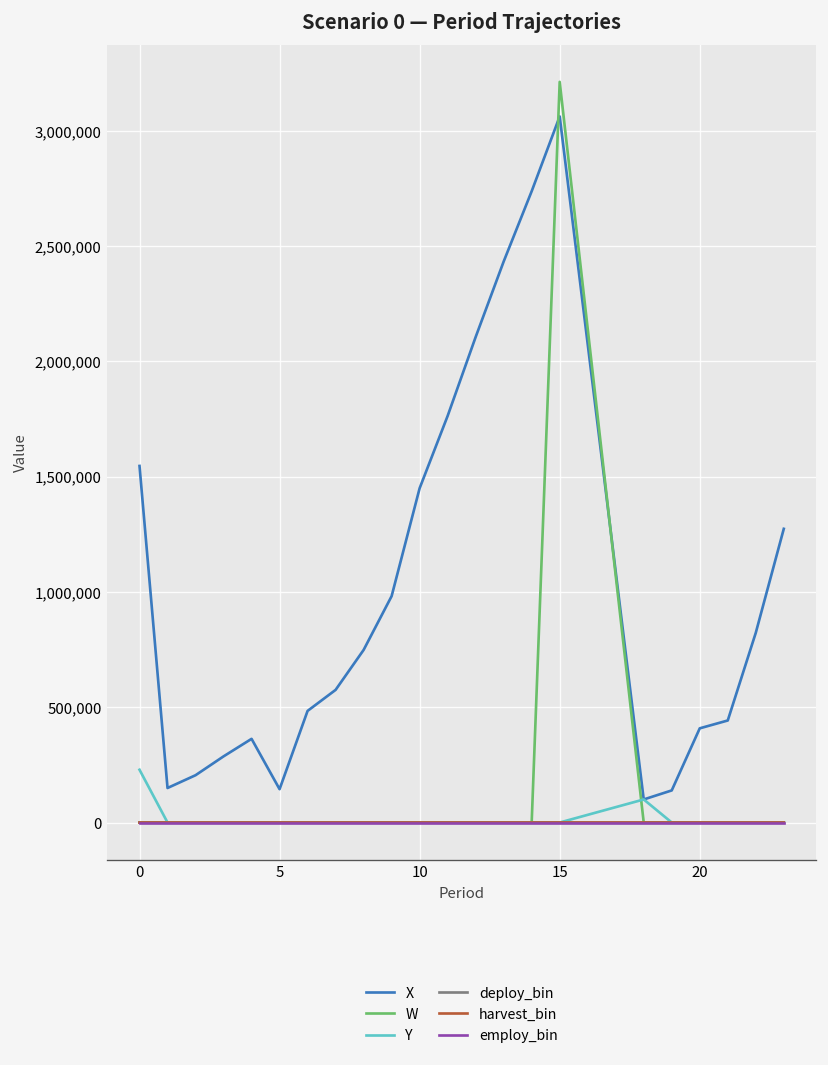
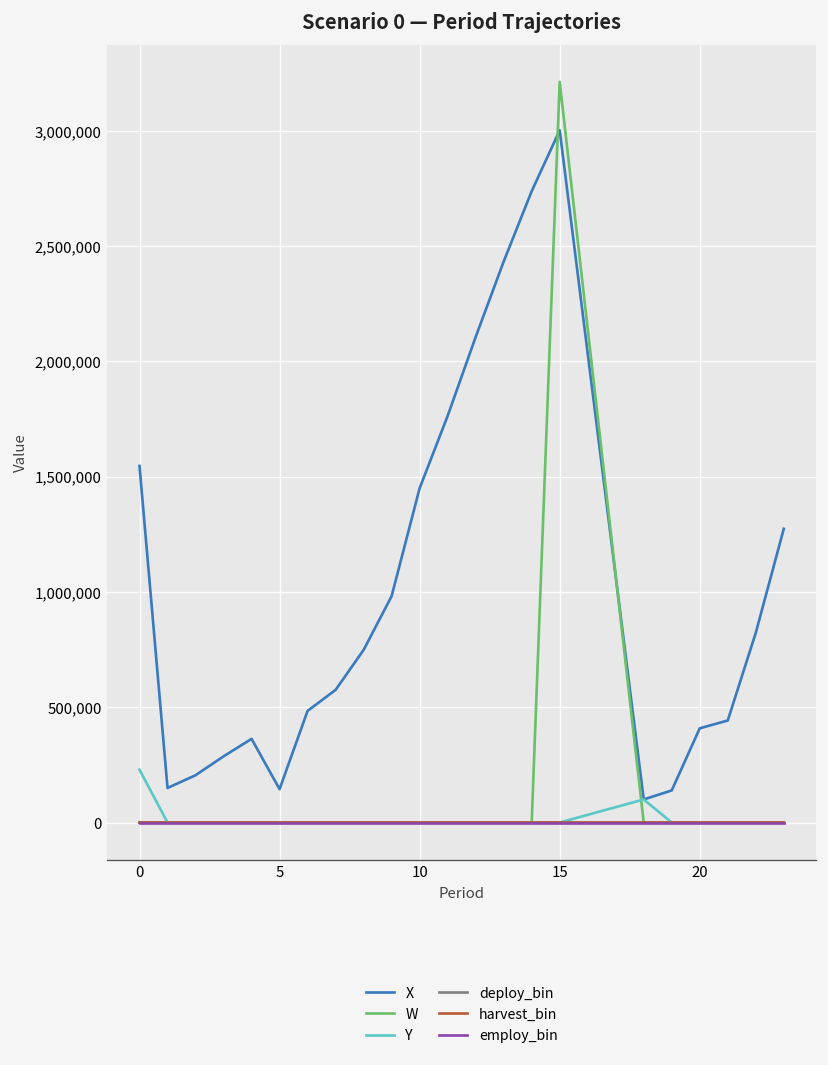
X, 15: 3,060,000 -> 3,000,000
